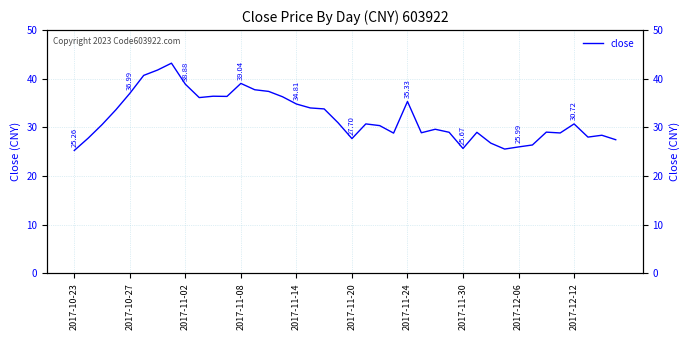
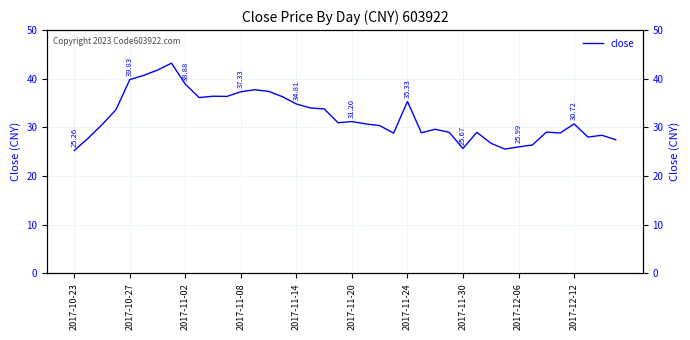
2017-10-27: 36.99 -> 39.83
2017-11-08: 39.04 -> 37.33
2017-11-20: 27.70 -> 31.20
